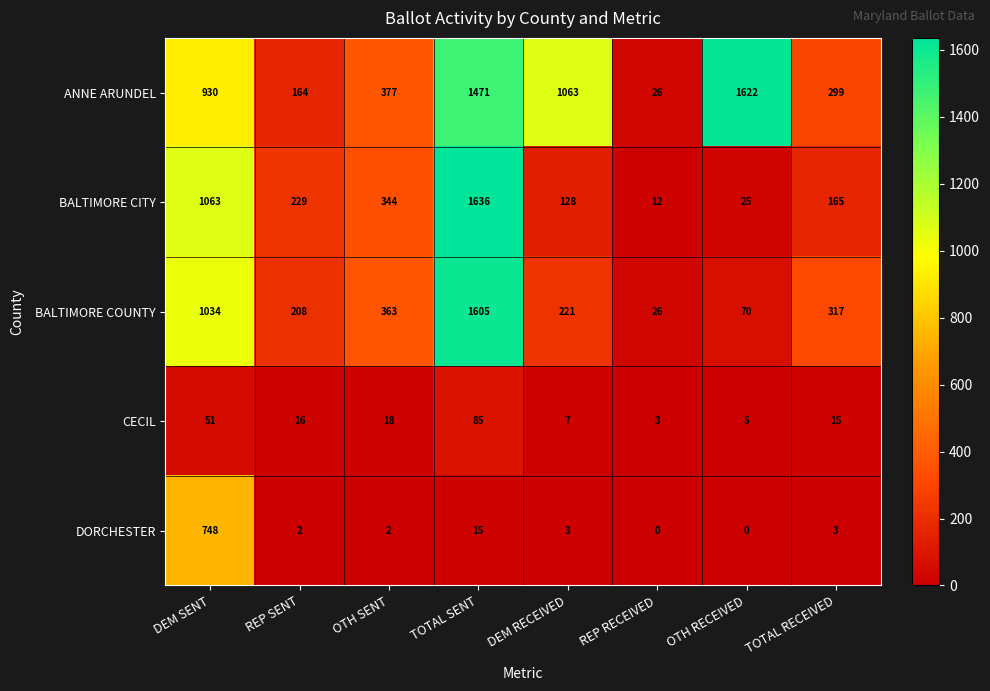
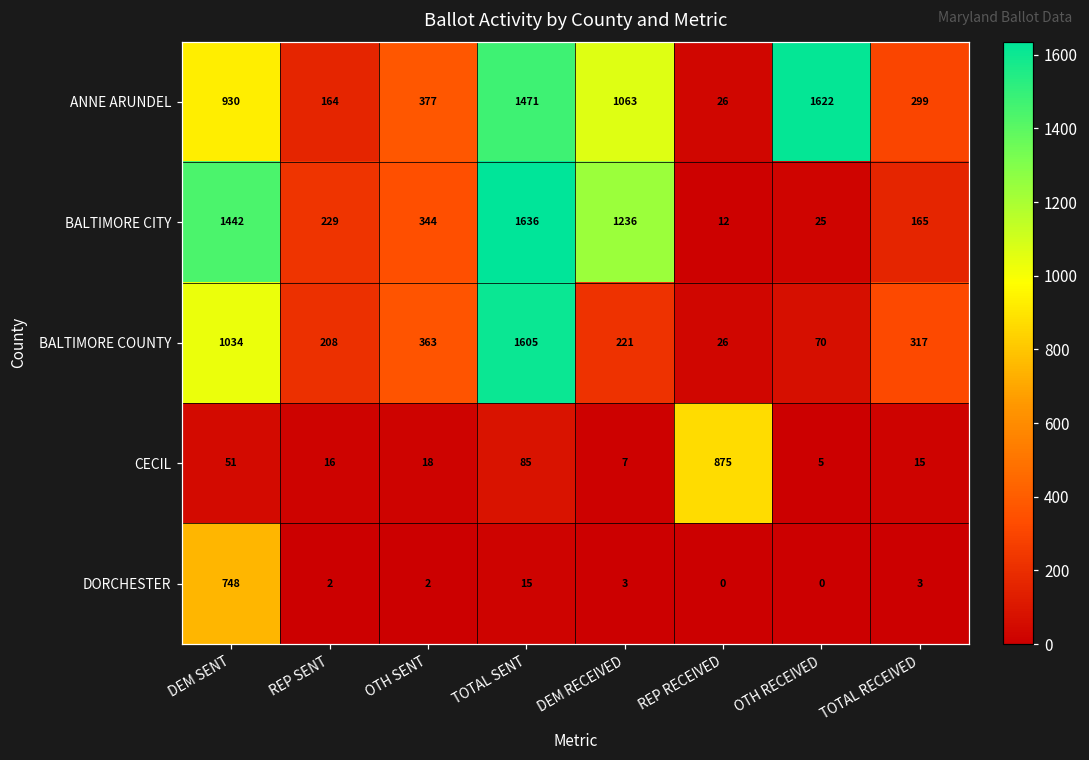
BALTIMORE CITY, DEM SENT: 1063 -> 1442
BALTIMORE CITY, DEM RECEIVED: 128 -> 1236
CECIL, REP RECEIVED: 3 -> 875
